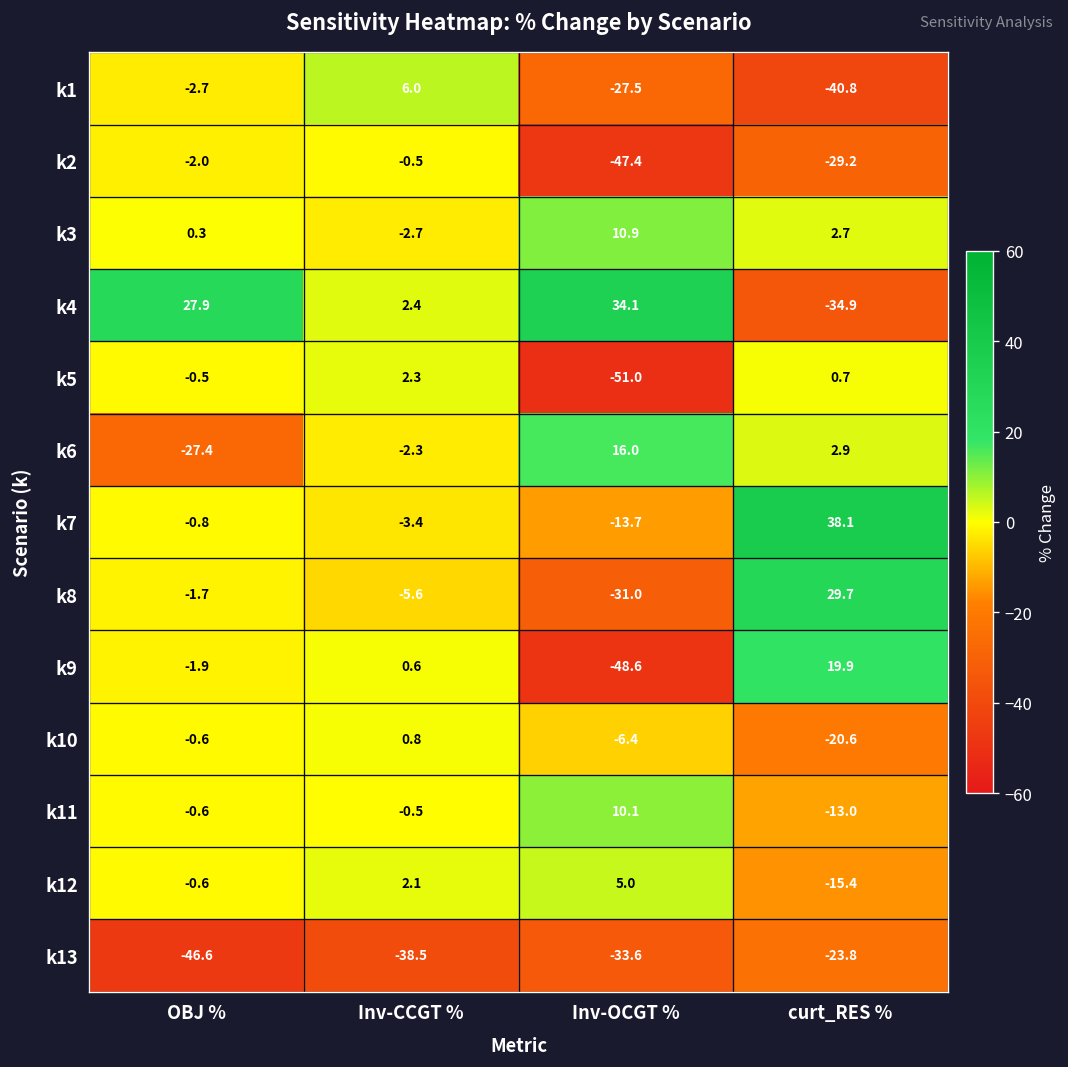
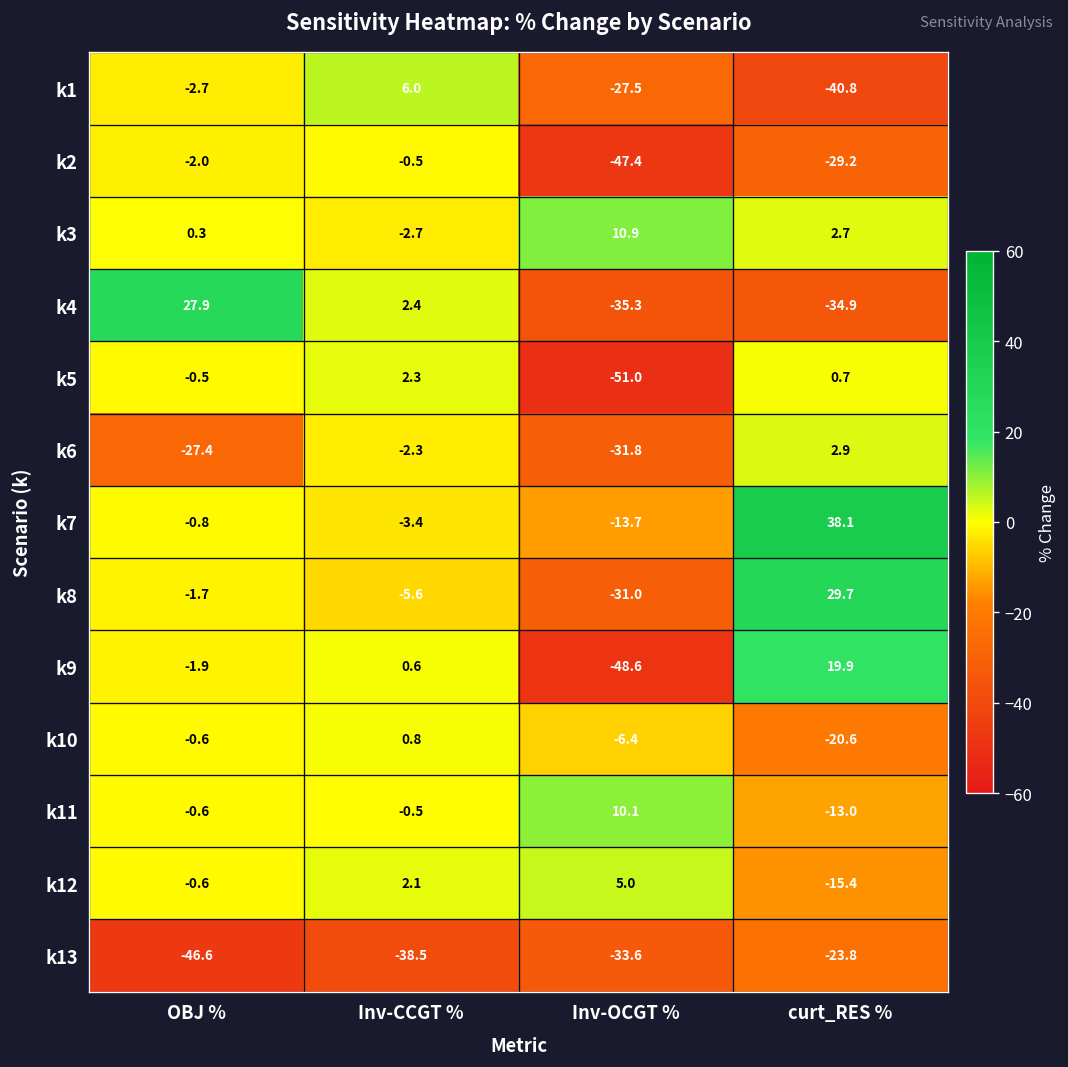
k4, Inv-OCGT %: 34.1 -> -35.3
k6, Inv-OCGT %: 16.0 -> -31.8
